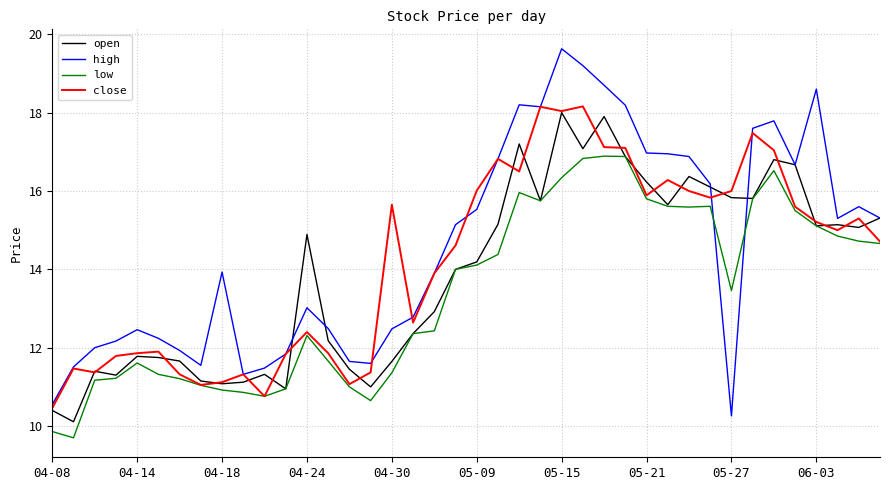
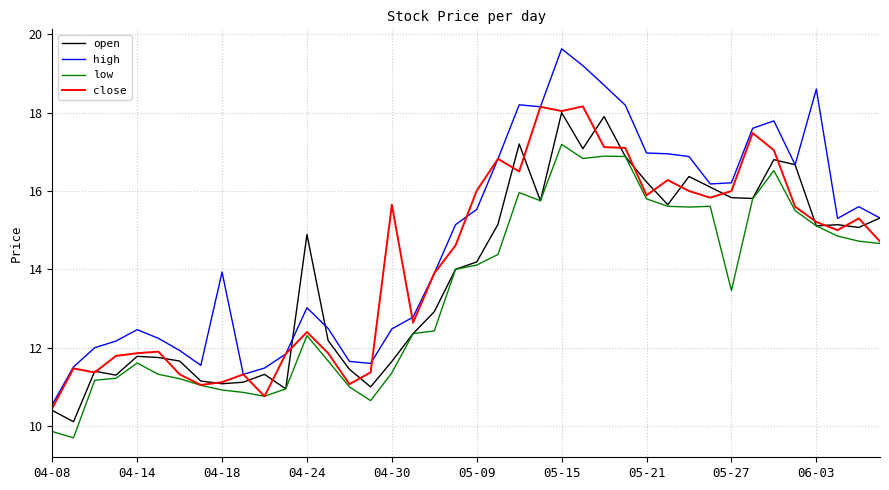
low, 05-15: 16.3 -> 17.2
high, 05-27: 10.3 -> 16.2
